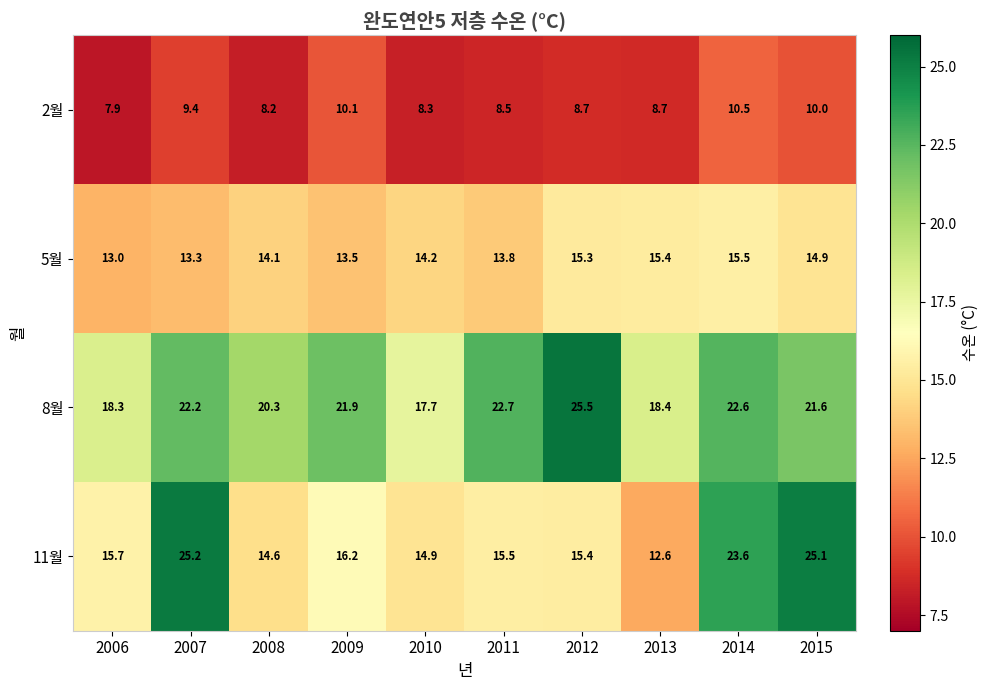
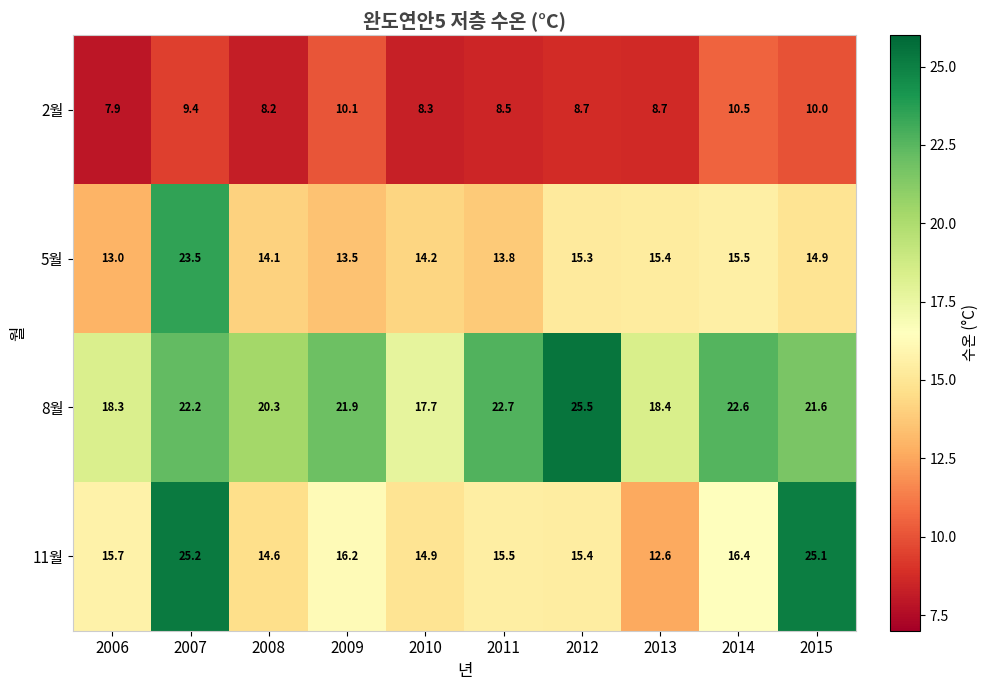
5월, 2007: 13.3 -> 23.5
11월, 2014: 23.6 -> 16.4
